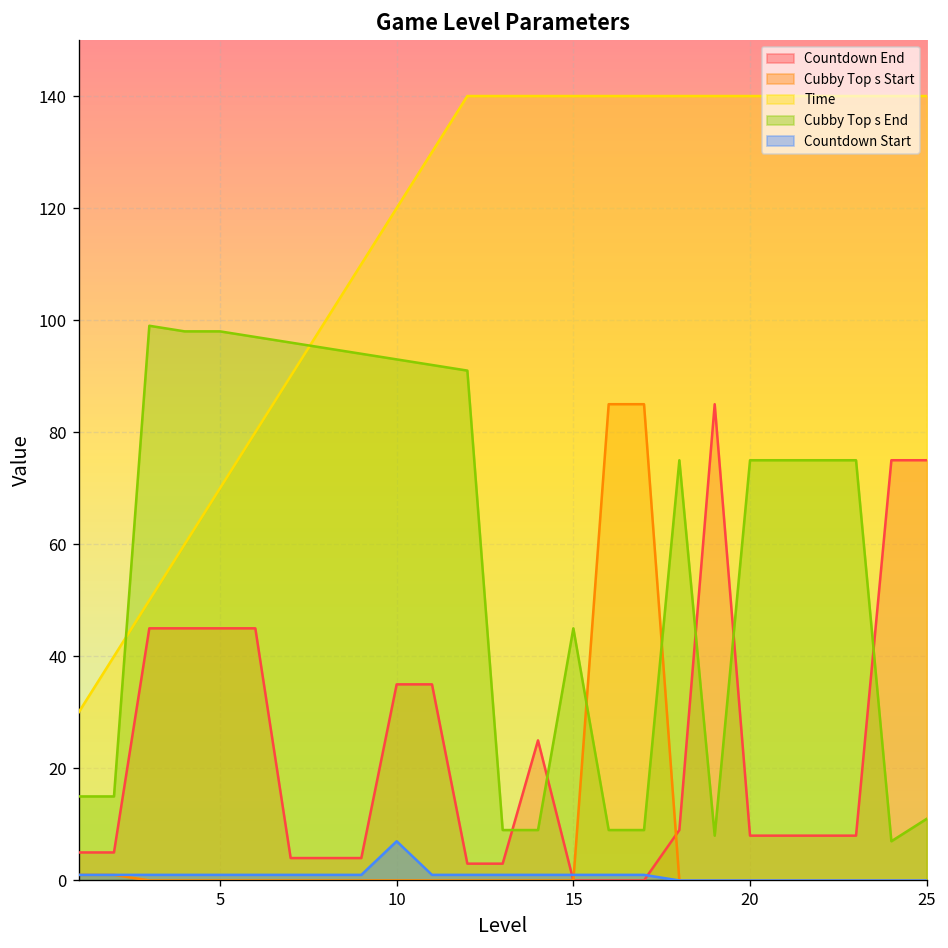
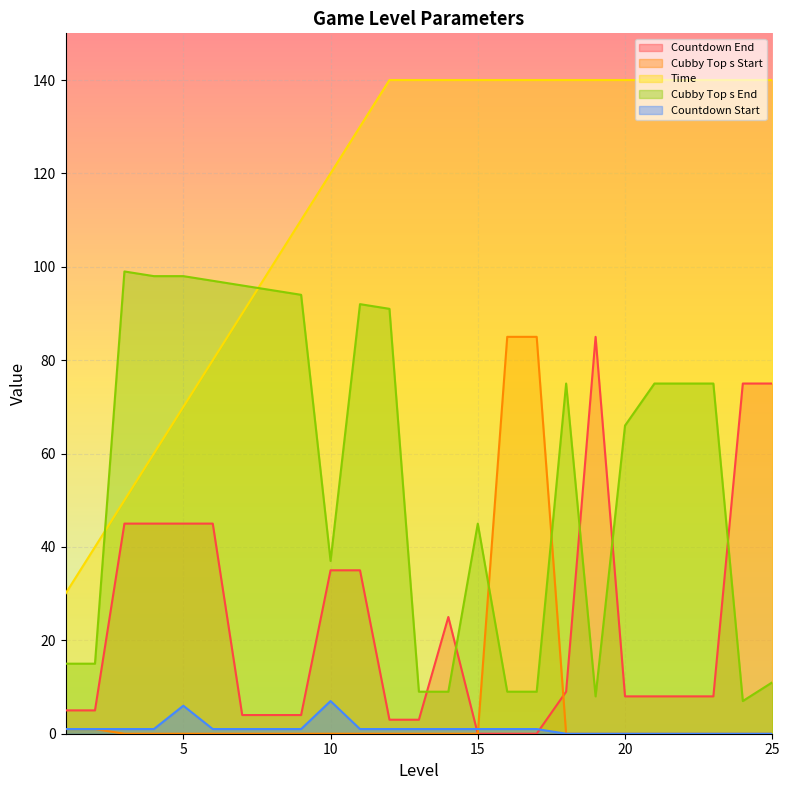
Countdown Start, 5: 1 -> 6
Cubby Top s End, 10: 93 -> 37
Cubby Top s End, 20: 75 -> 66
